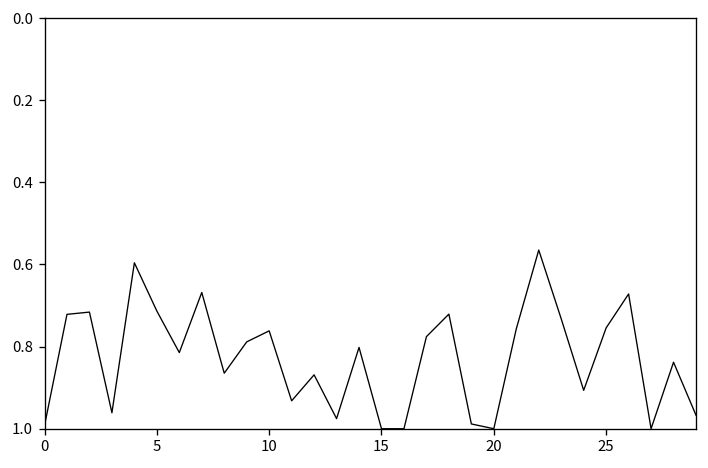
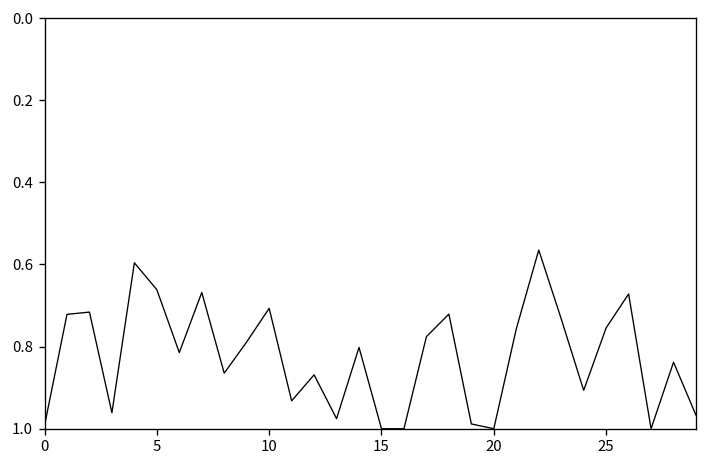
5: 0.71 -> 0.66
10: 0.76 -> 0.71
